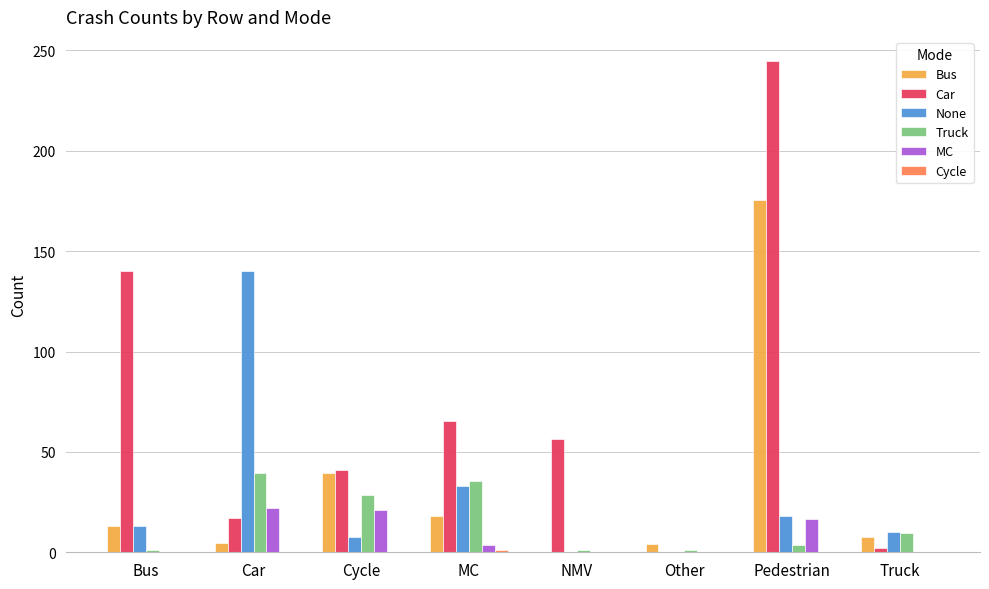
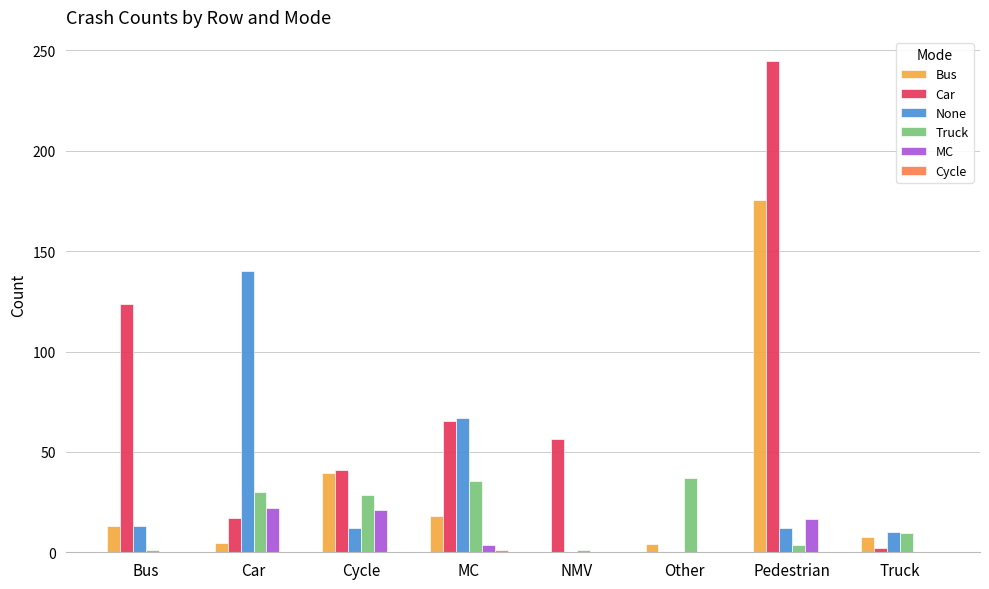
Car, Bus: 140 -> 123
Truck, Car: 39 -> 30
None, Cycle: 8 -> 12
None, MC: 33 -> 67
Truck, Other: 1 -> 37
None, Pedestrian: 18 -> 12
